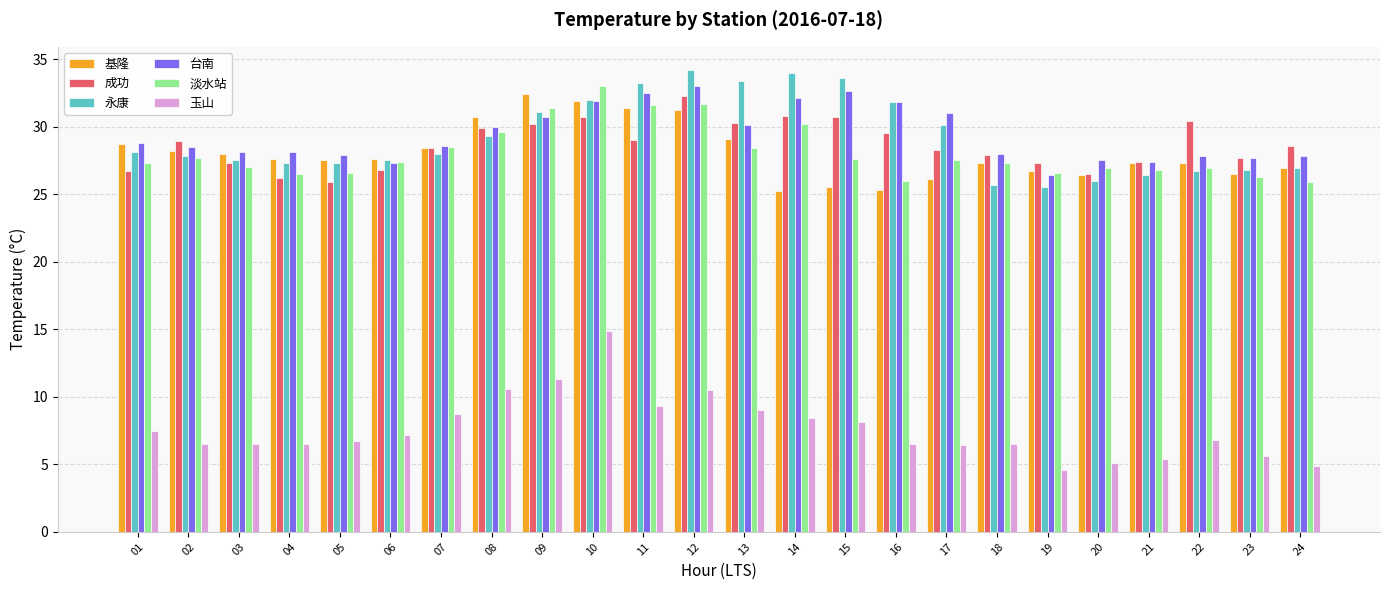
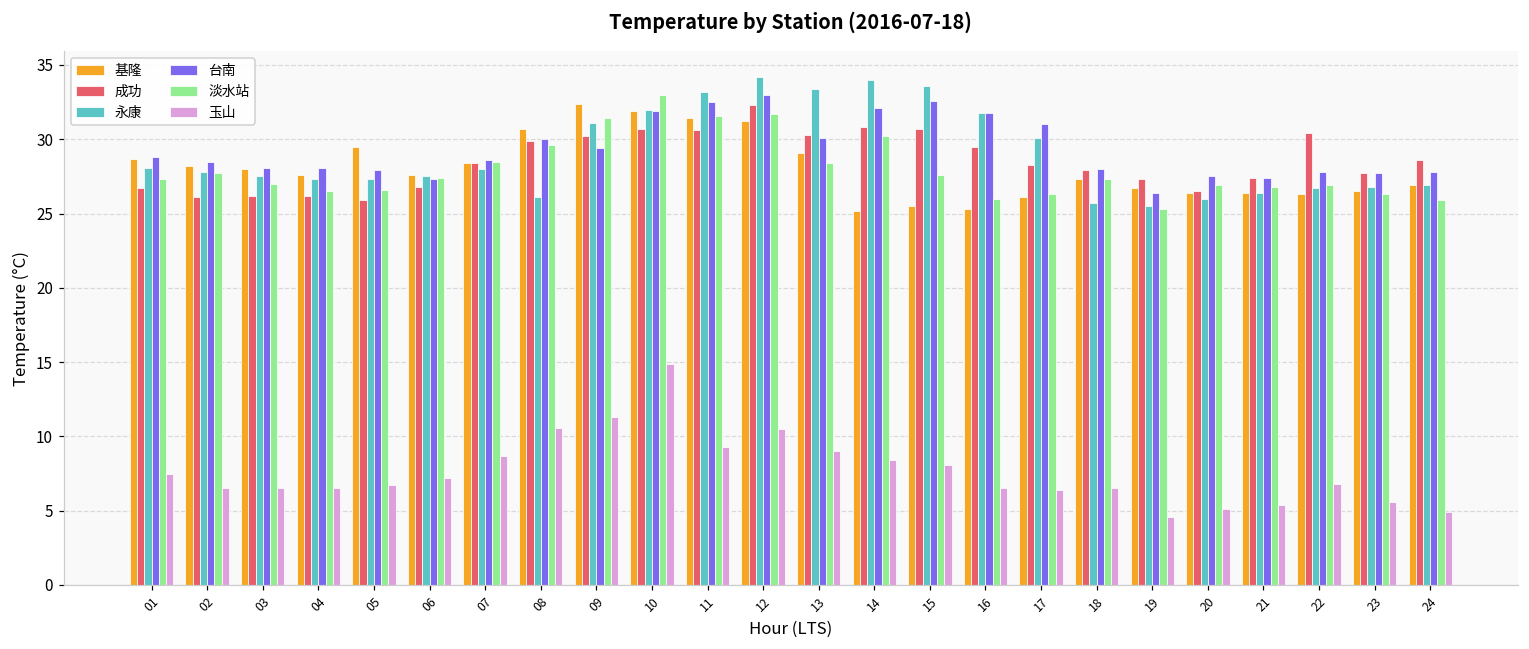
成功, 02: 28.9 -> 26.1
成功, 03: 27.3 -> 26.2
基隆, 05: 27.5 -> 29.5
永康, 08: 29.3 -> 26.1
台南, 09: 30.7 -> 29.4
成功, 11: 29.0 -> 30.6
淡水站, 17: 27.5 -> 26.3
淡水站, 19: 26.6 -> 25.3
基隆, 21: 27.3 -> 26.4
基隆, 22: 27.3 -> 26.3
